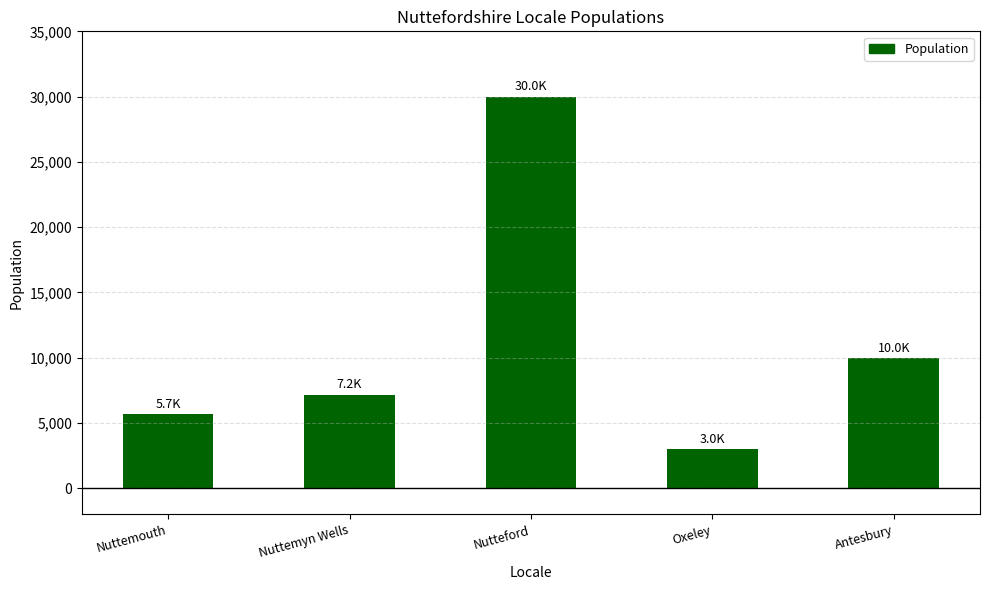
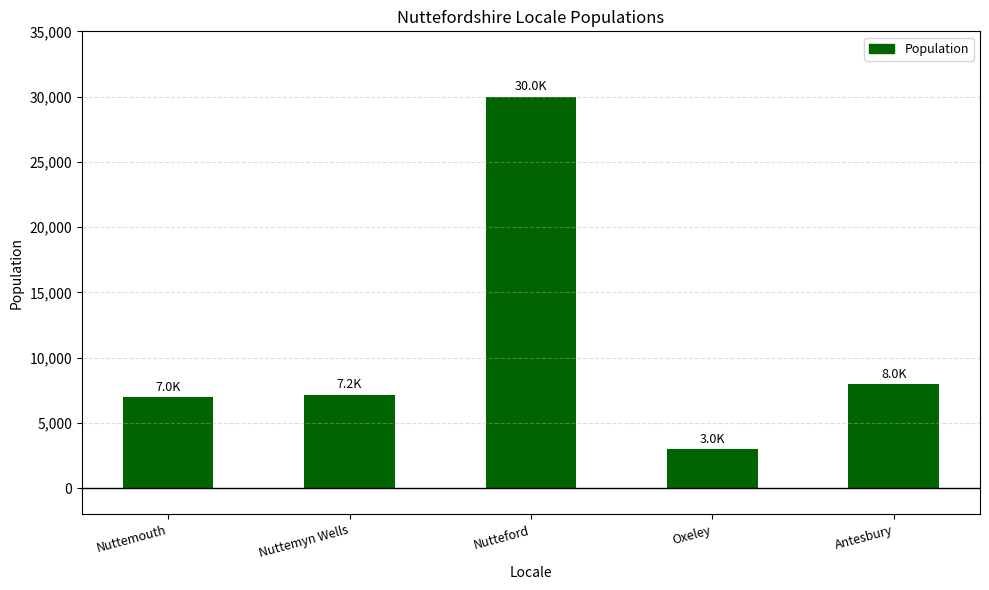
Nuttemouth: 5.7K -> 7.0K
Antesbury: 10.0K -> 8.0K
